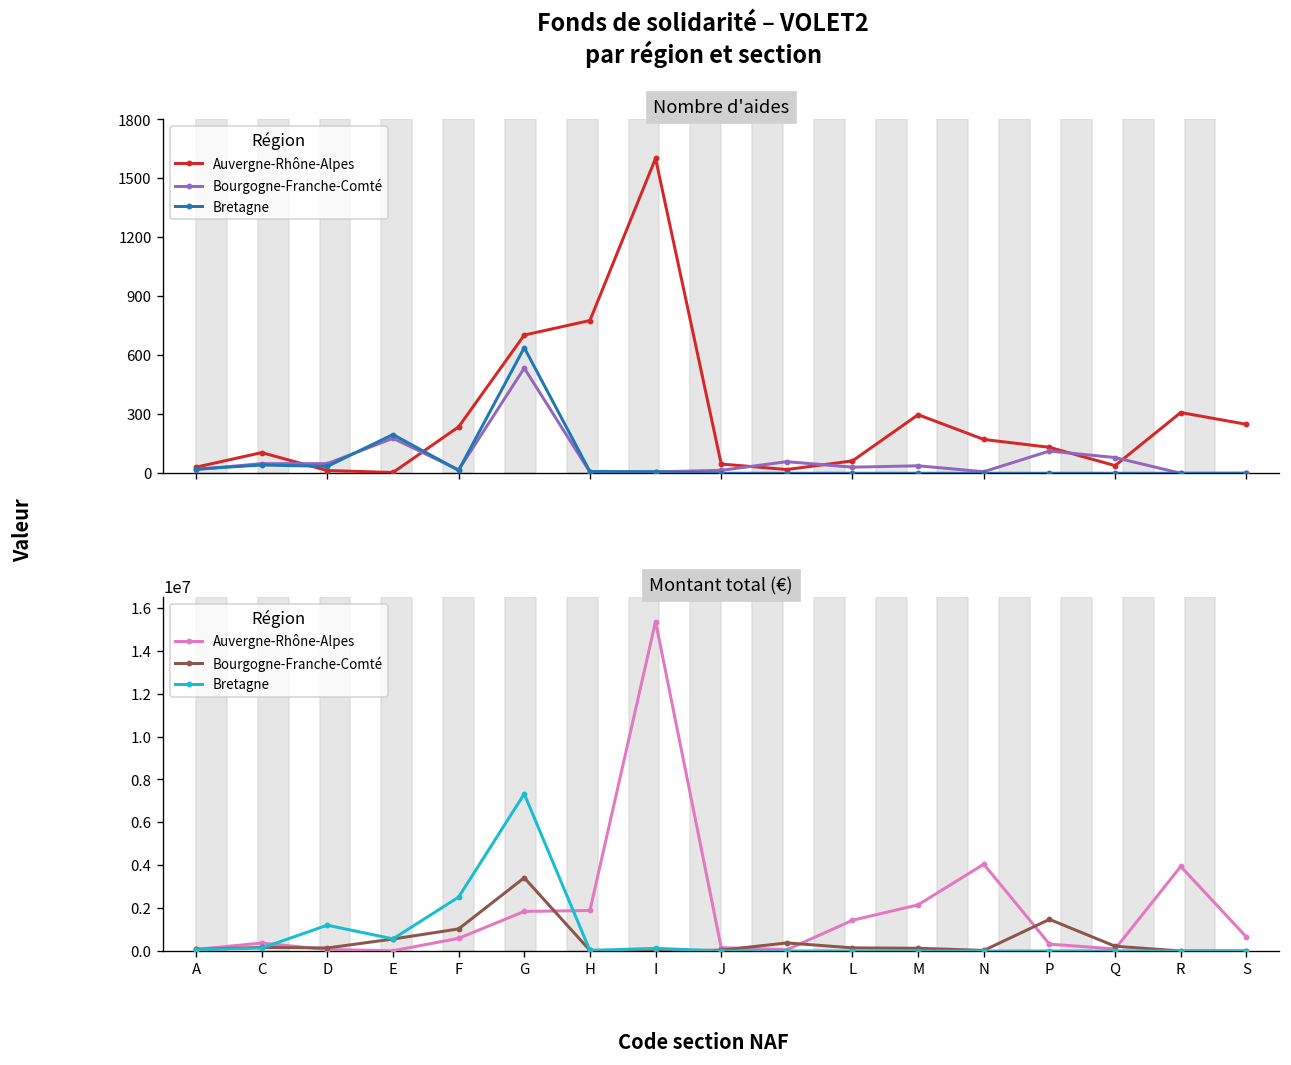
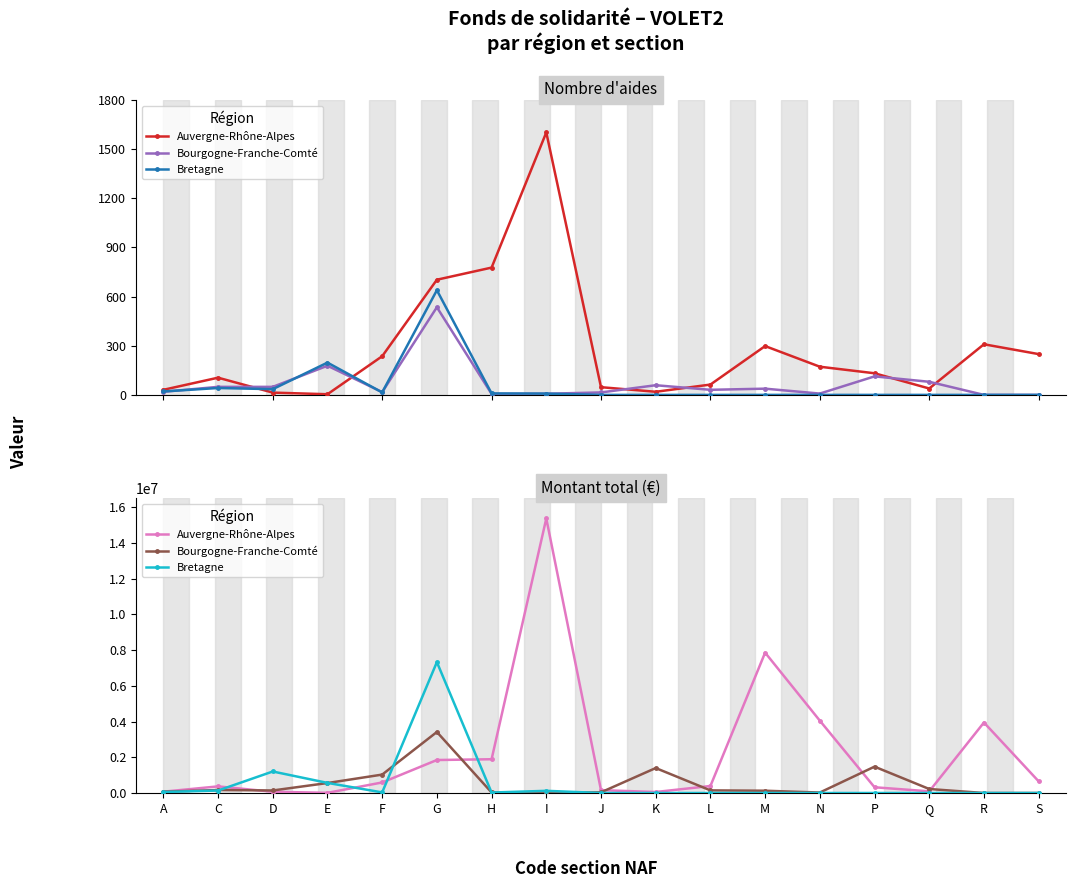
Montant total (€), Bretagne, F: 2500000 -> 0
Montant total (€), Bourgogne-Franche-Comté, K: 400000 -> 1400000
Montant total (€), Auvergne-Rhône-Alpes, L: 1400000 -> 400000
Montant total (€), Auvergne-Rhône-Alpes, M: 2200000 -> 7900000
